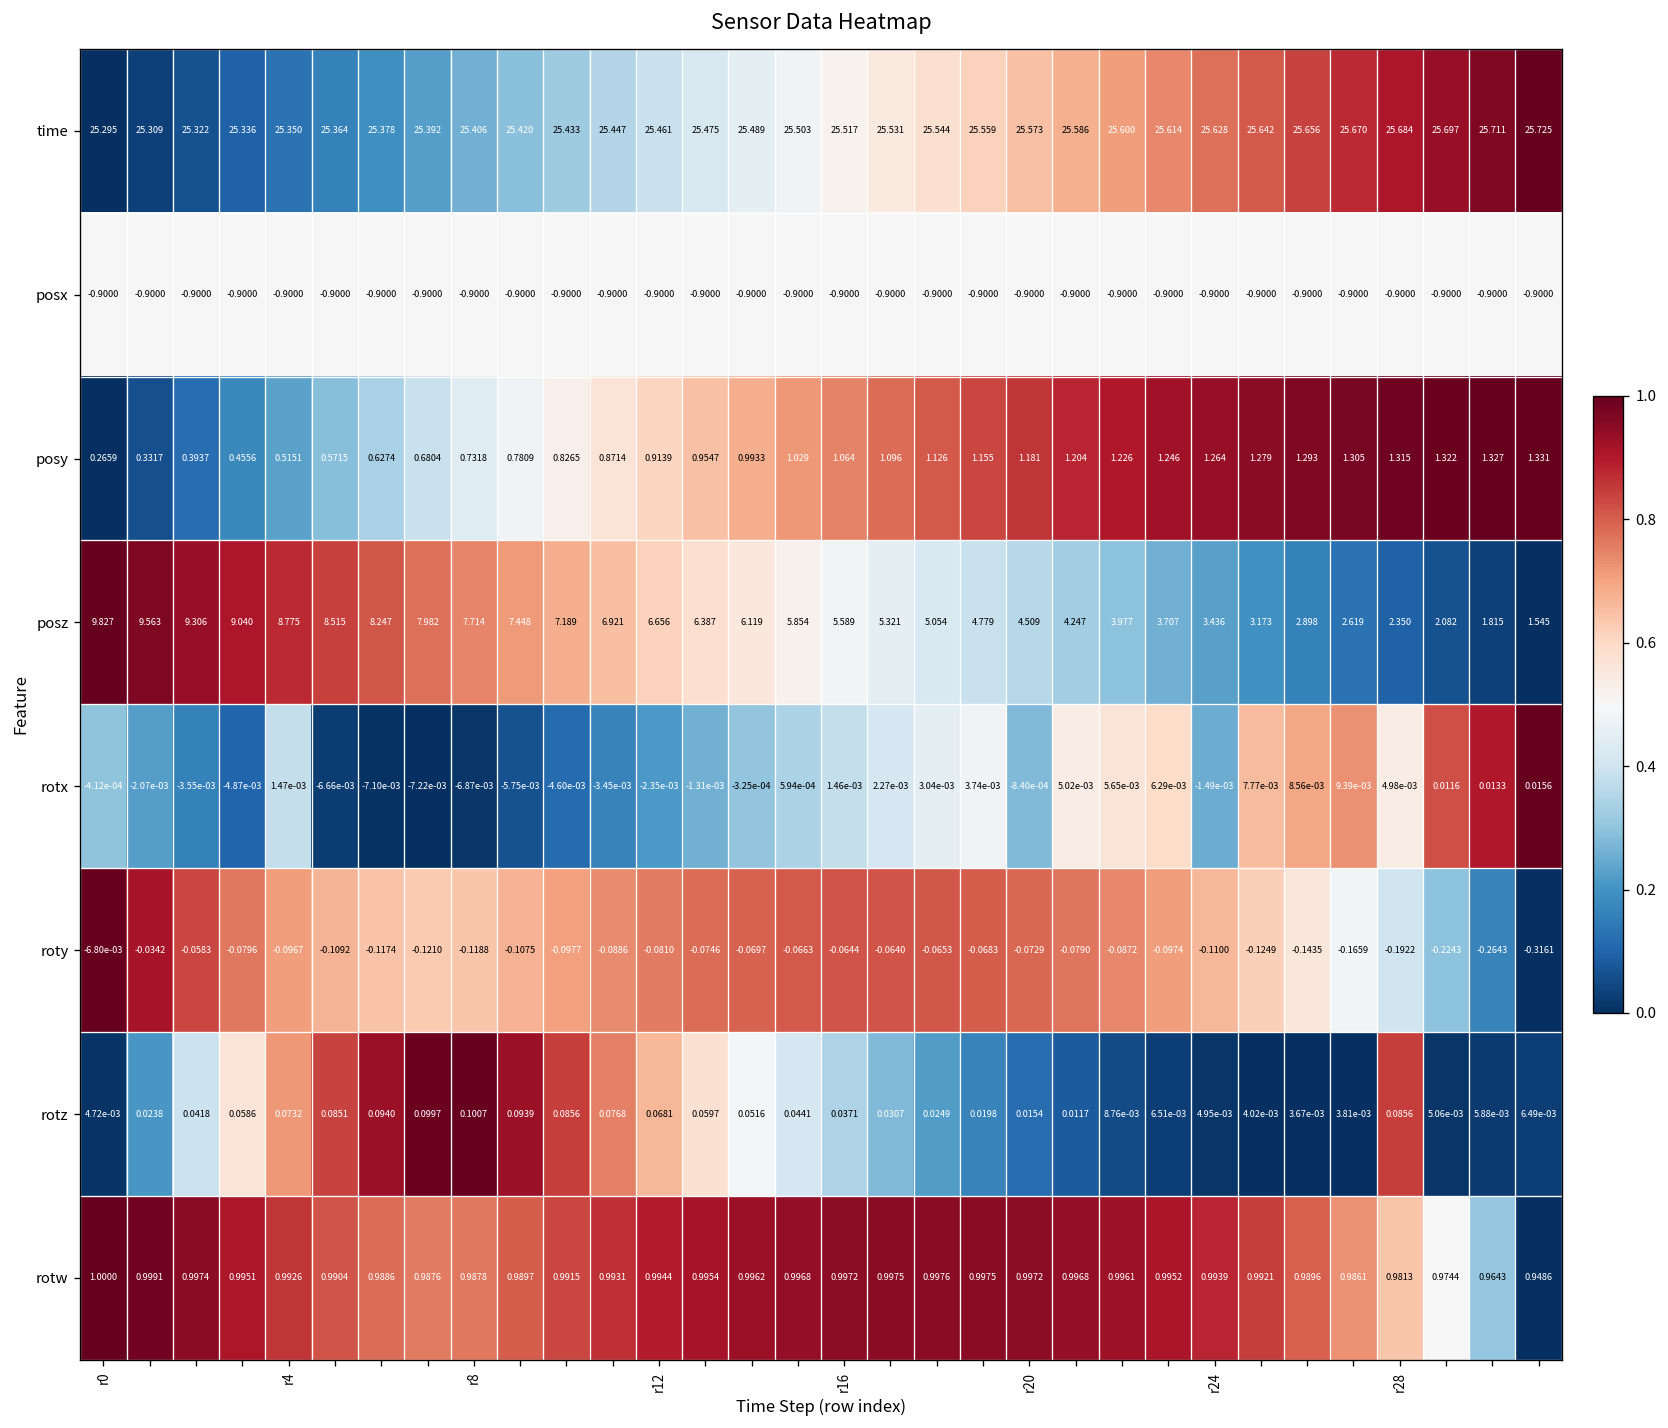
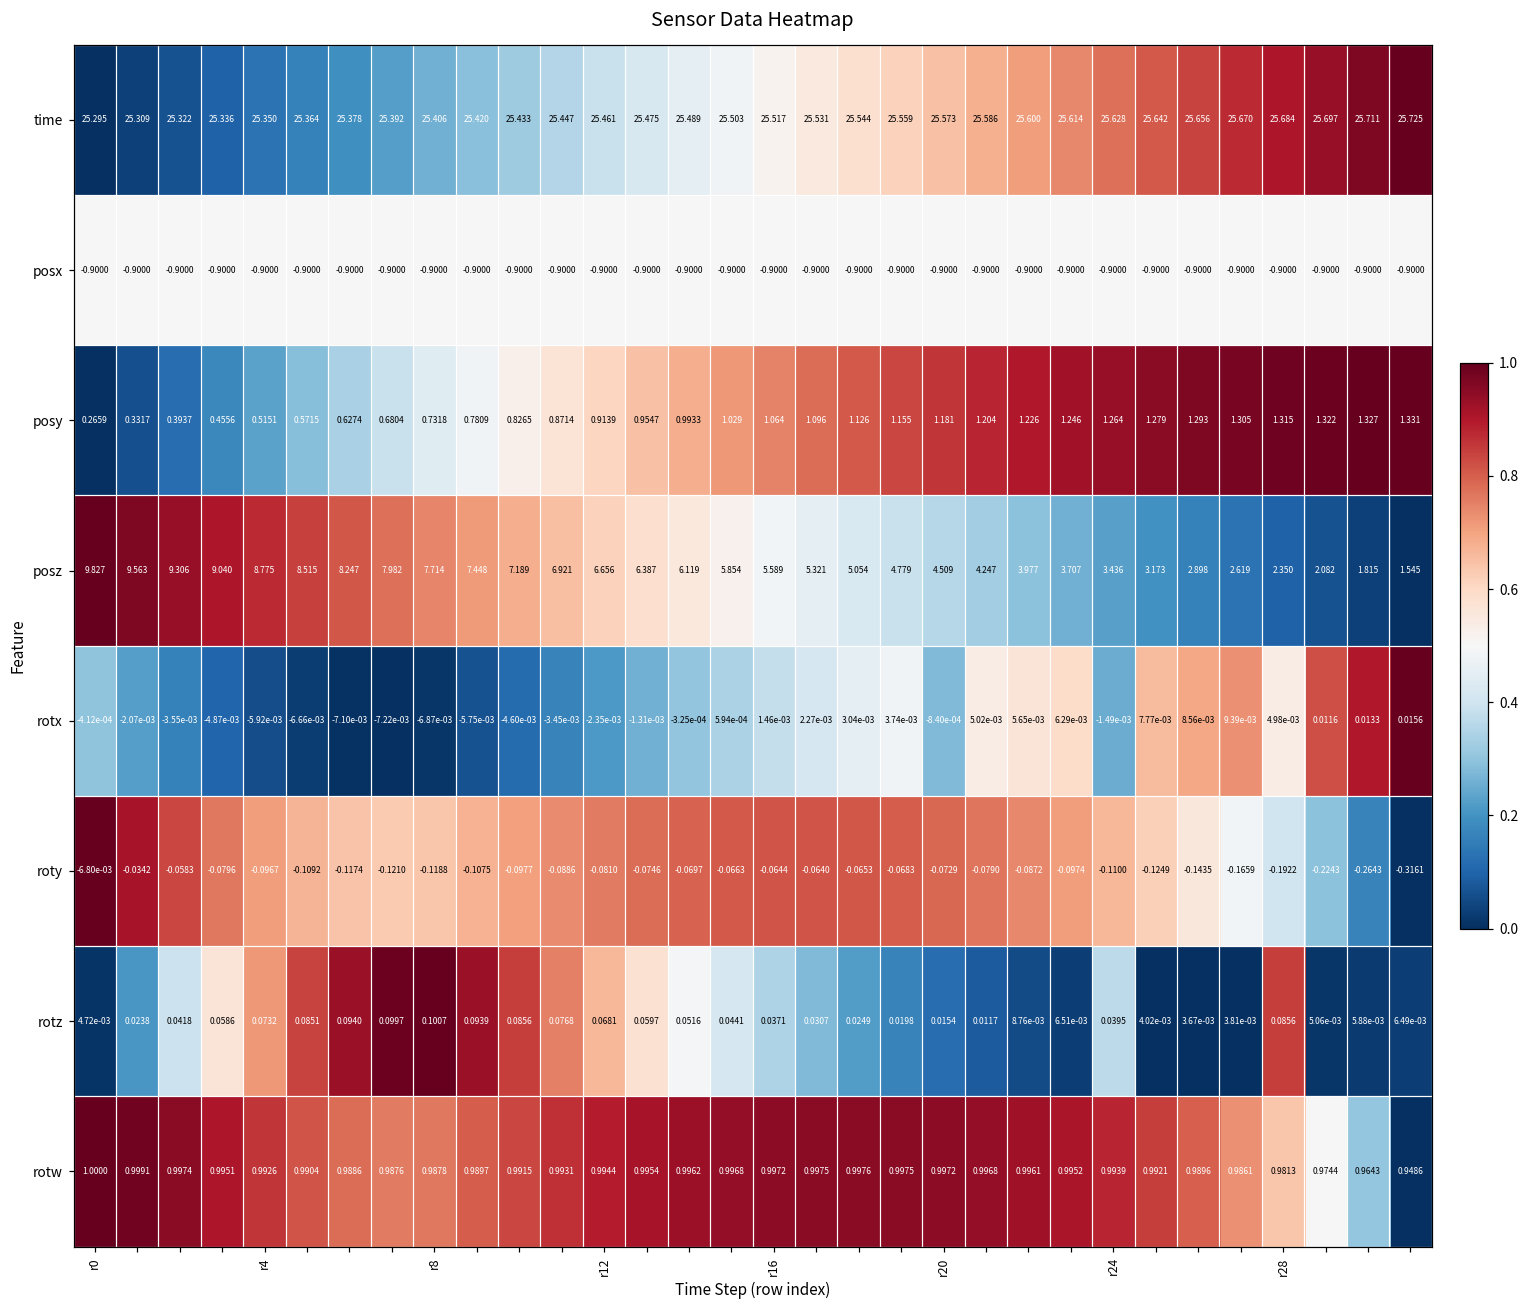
rotx, r4: 1.47e-03 -> -5.92e-03
rotz, r24: 4.95e-03 -> 0.0395
